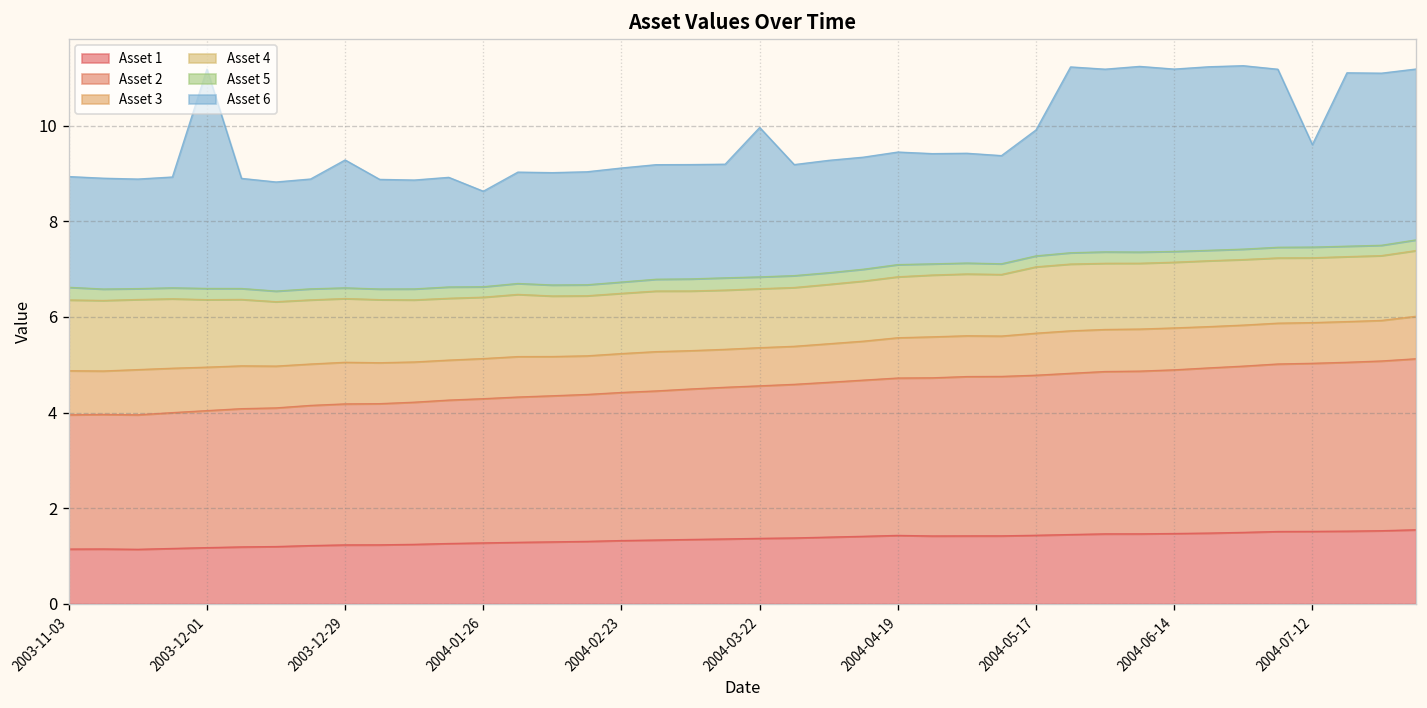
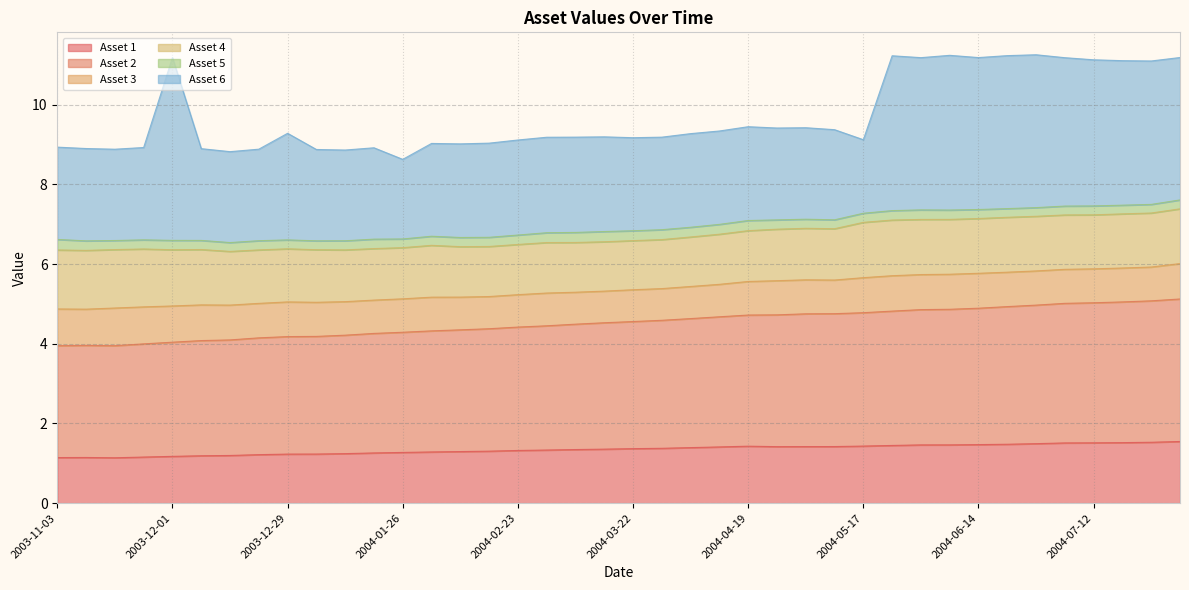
Asset 6, 2004-03-22: 3.1 -> 2.3
Asset 6, 2004-05-17: 2.6 -> 1.8
Asset 6, 2004-07-12: 2.1 -> 3.7
